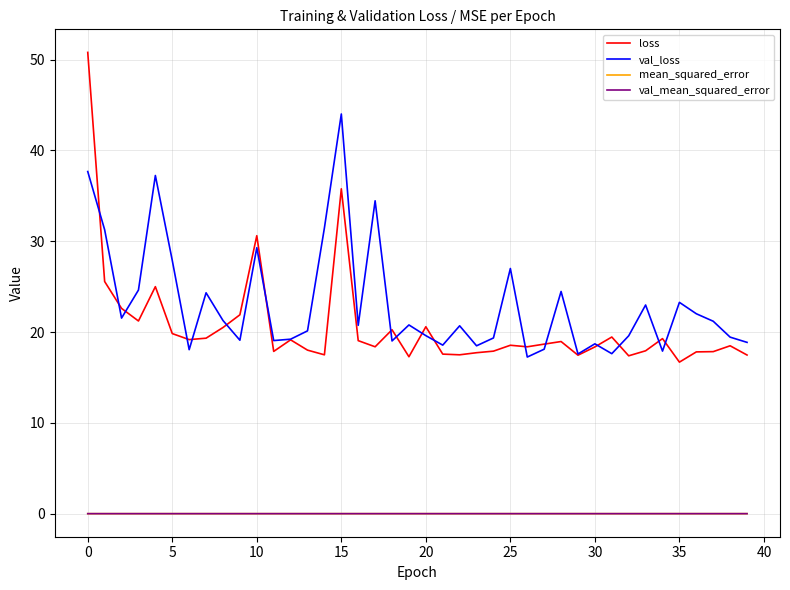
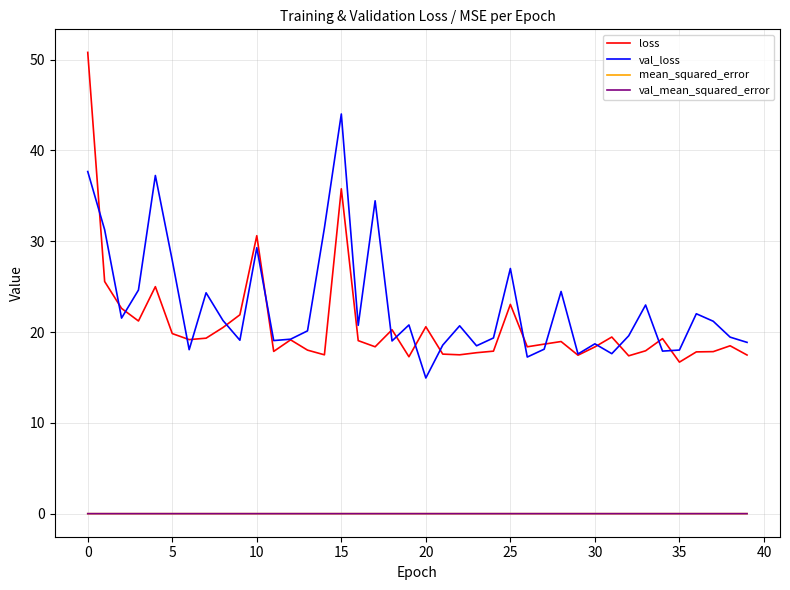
val_loss, 20: 20 -> 15
loss, 25: 19 -> 23
val_loss, 35: 23 -> 18
